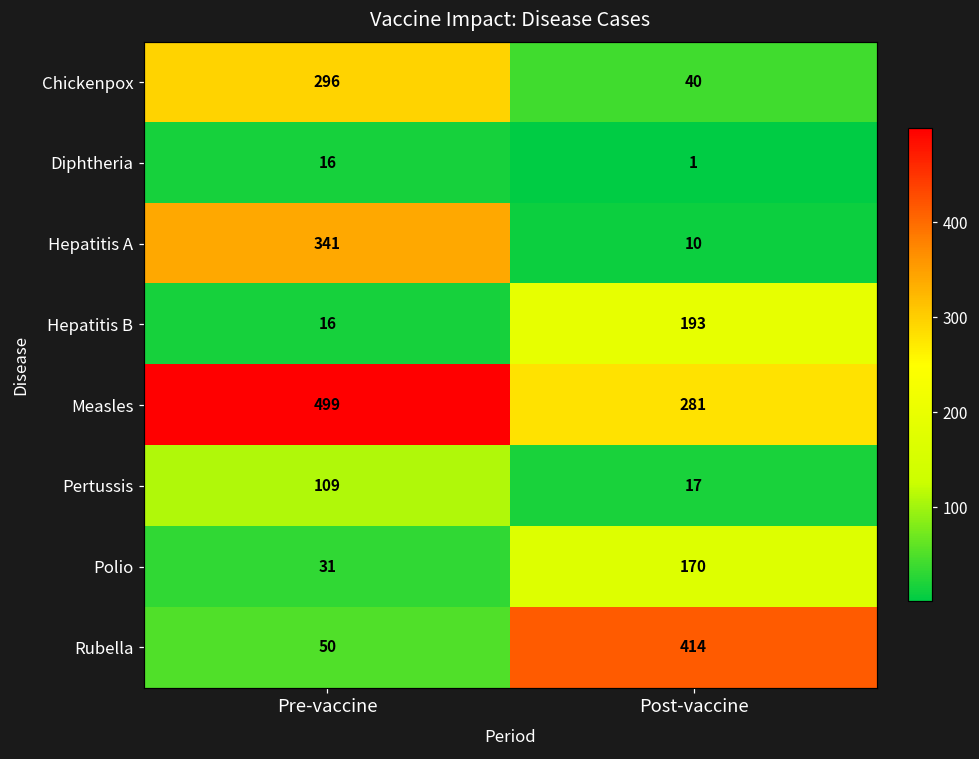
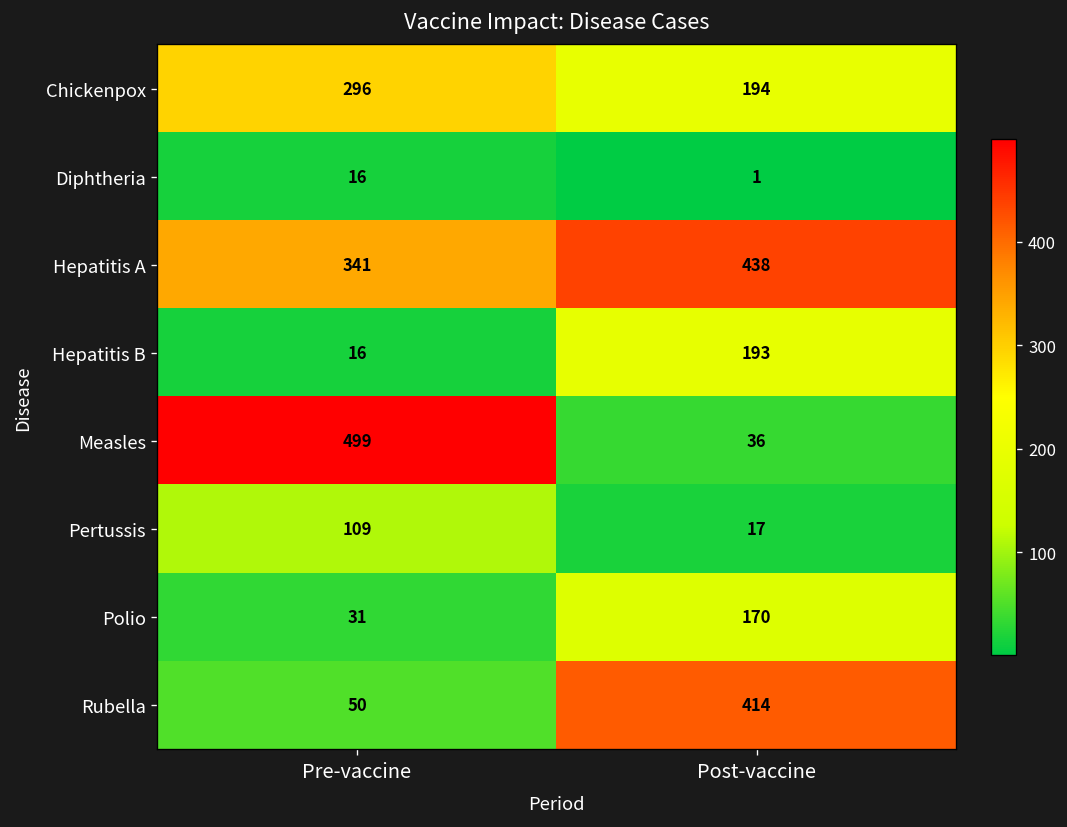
Chickenpox, Post-vaccine: 40 -> 194
Hepatitis A, Post-vaccine: 10 -> 438
Measles, Post-vaccine: 281 -> 36
